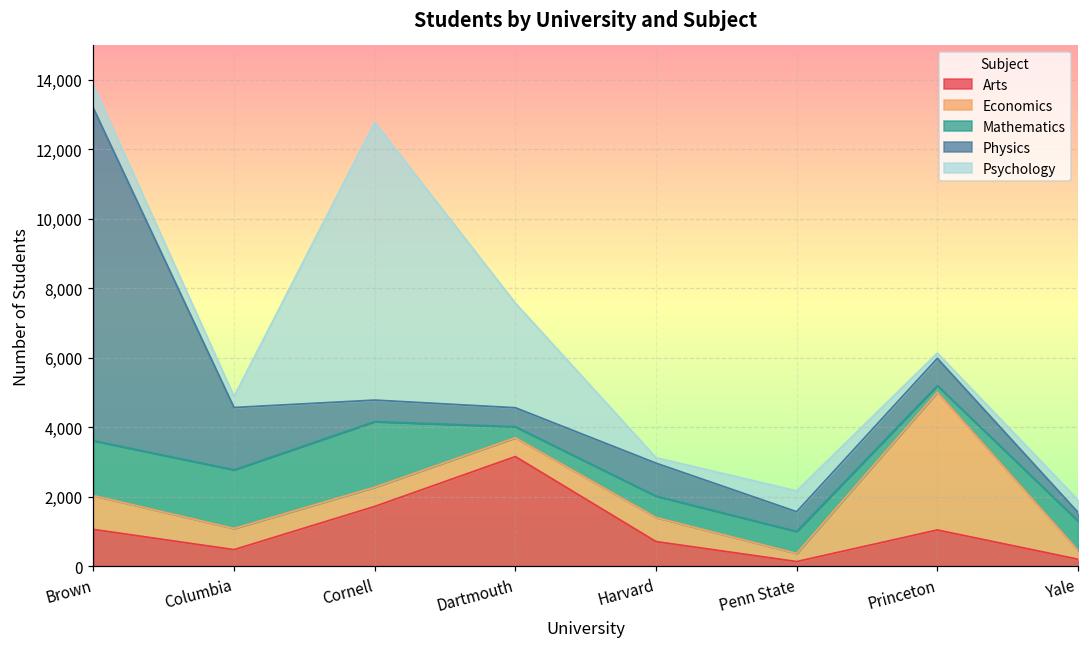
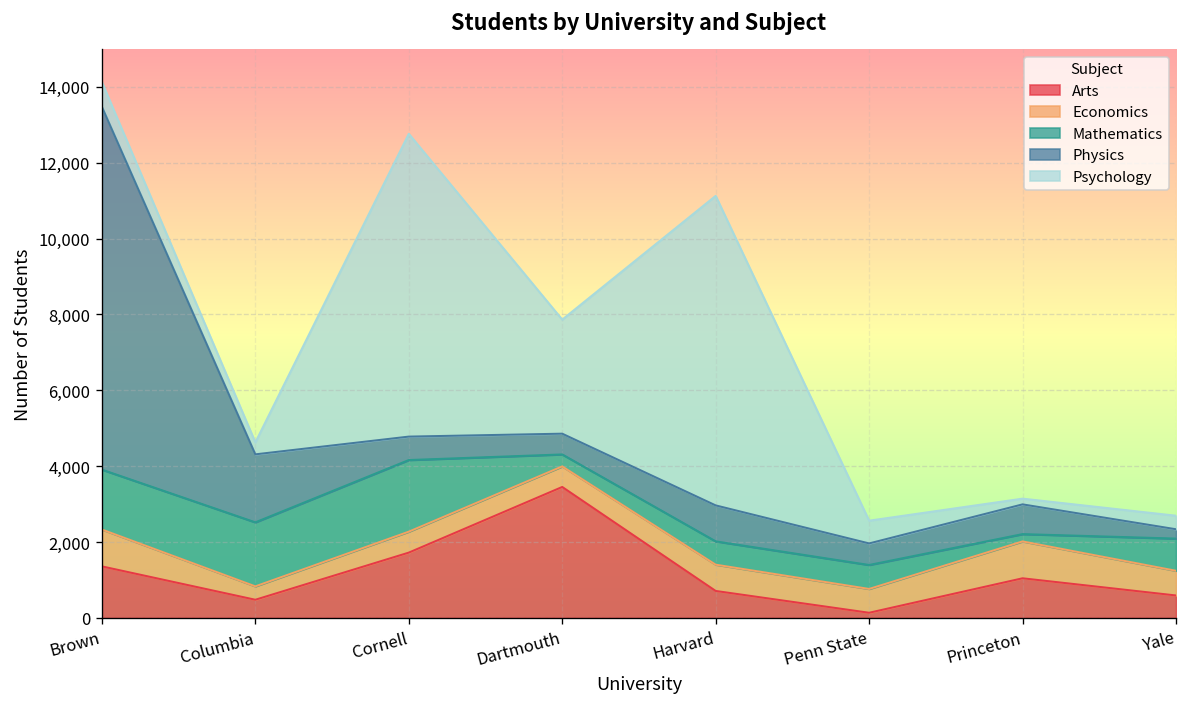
Arts, Brown: 1,100 -> 1,400
Economics, Columbia: 600 -> 400
Arts, Dartmouth: 3,200 -> 3,500
Psychology, Harvard: 200 -> 8,200
Economics, Penn State: 200 -> 600
Economics, Princeton: 4,000 -> 1,000
Arts, Yale: 200 -> 600
Economics, Yale: 300 -> 700
